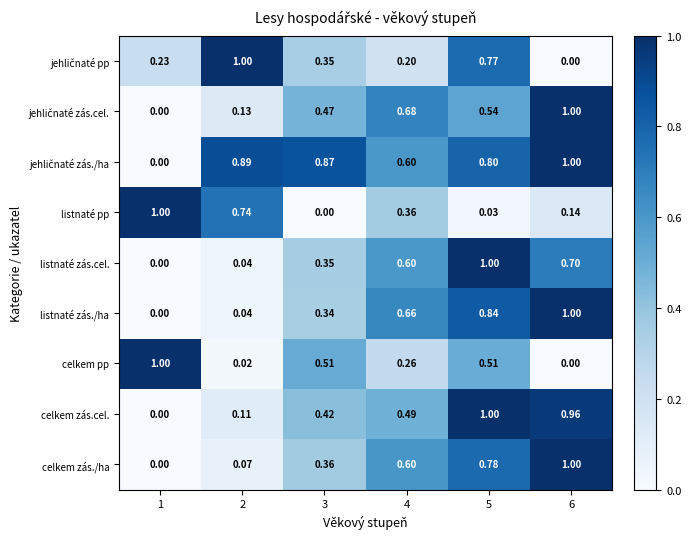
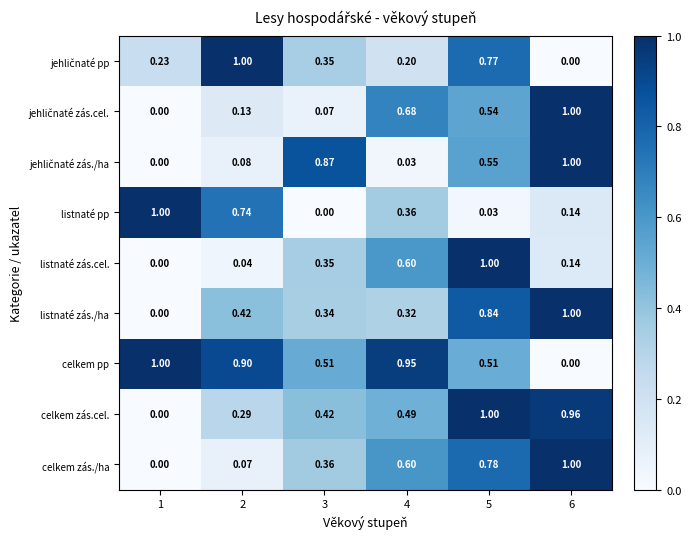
jehličnaté zás.cel., 3: 0.47 -> 0.07
jehličnaté zás./ha, 2: 0.89 -> 0.08
jehličnaté zás./ha, 4: 0.60 -> 0.03
jehličnaté zás./ha, 5: 0.80 -> 0.55
listnaté zás.cel., 6: 0.70 -> 0.14
listnaté zás./ha, 2: 0.04 -> 0.42
listnaté zás./ha, 4: 0.66 -> 0.32
celkem pp, 2: 0.02 -> 0.90
celkem pp, 4: 0.26 -> 0.95
celkem zás.cel., 2: 0.11 -> 0.29
